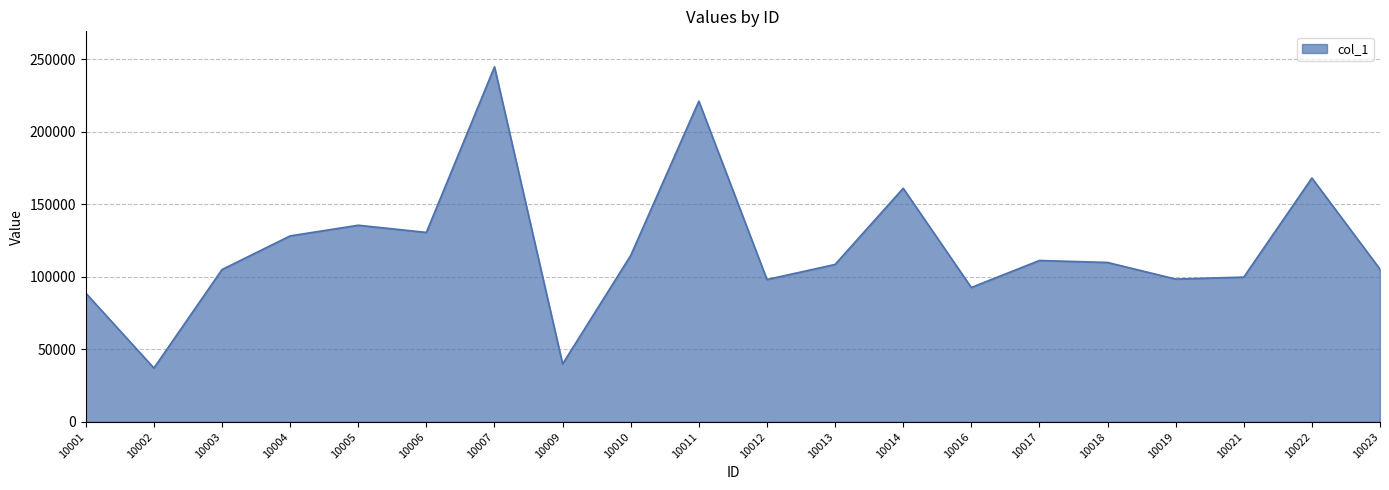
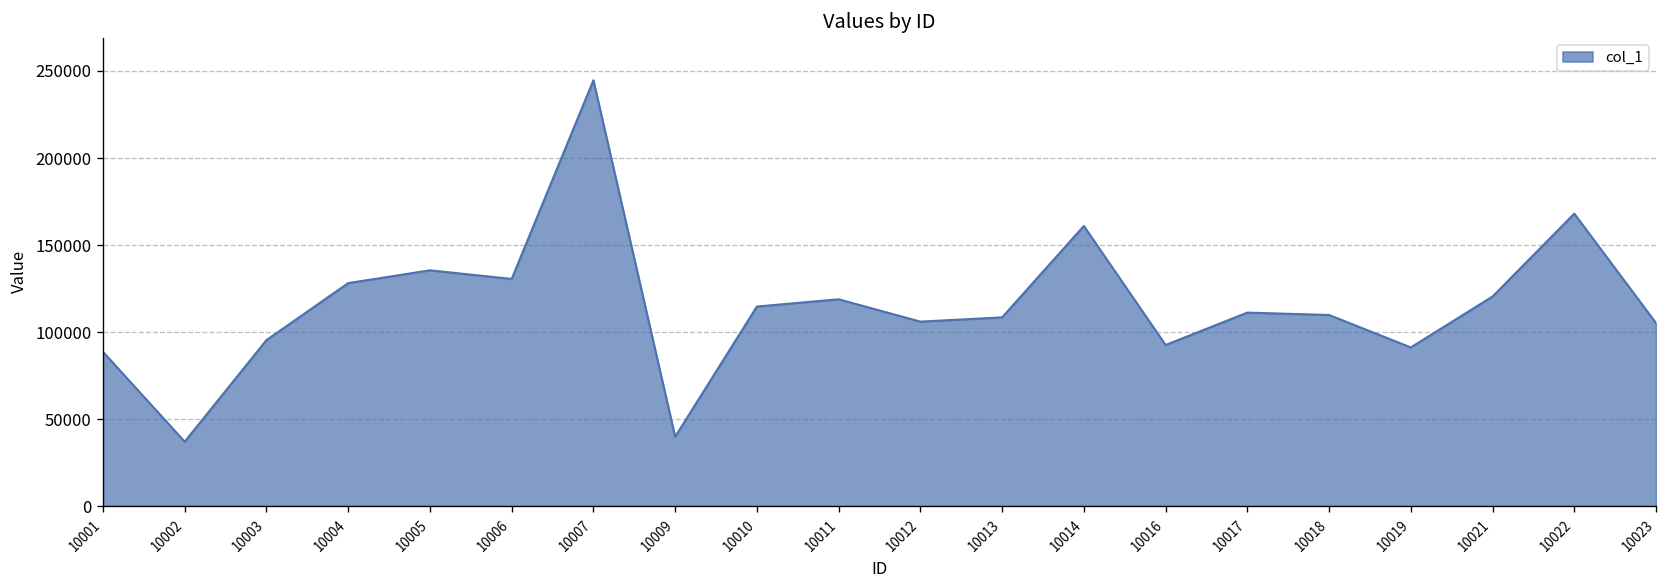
10003: 105000 -> 95000
10011: 221000 -> 119000
10012: 98000 -> 106000
10019: 98000 -> 91000
10021: 100000 -> 120000
